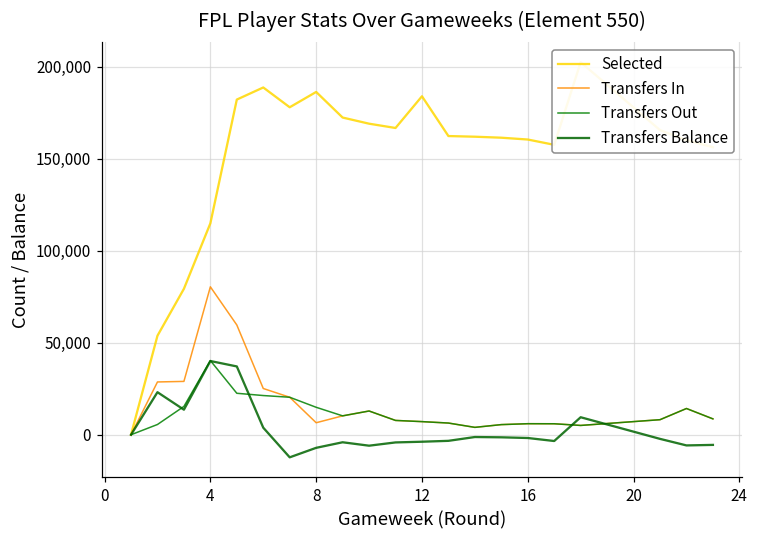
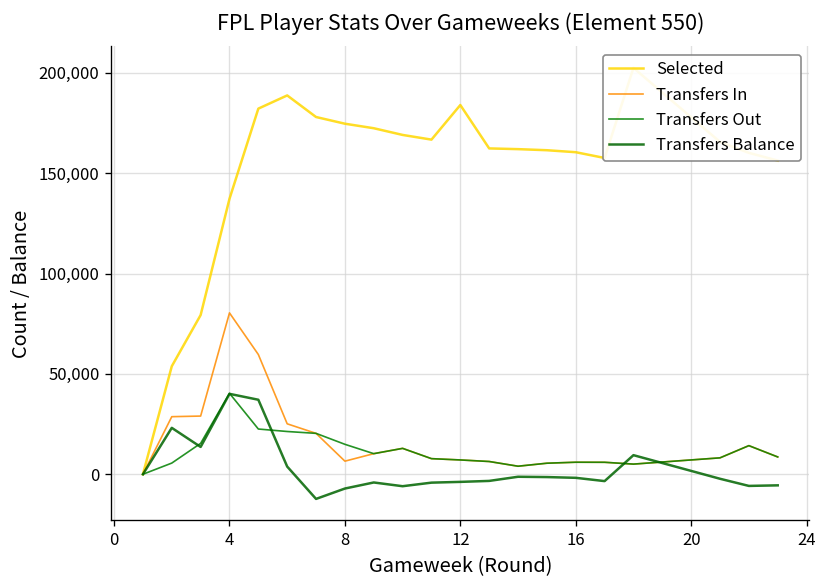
Selected, 4: 115,000 -> 137,000
Selected, 8: 186,000 -> 175,000
